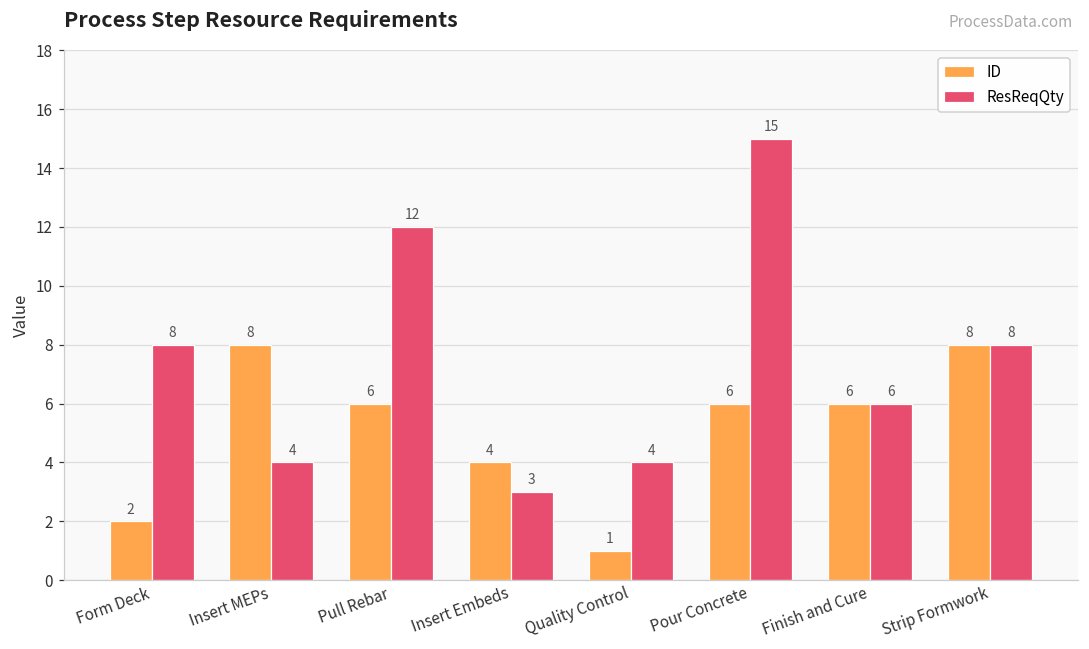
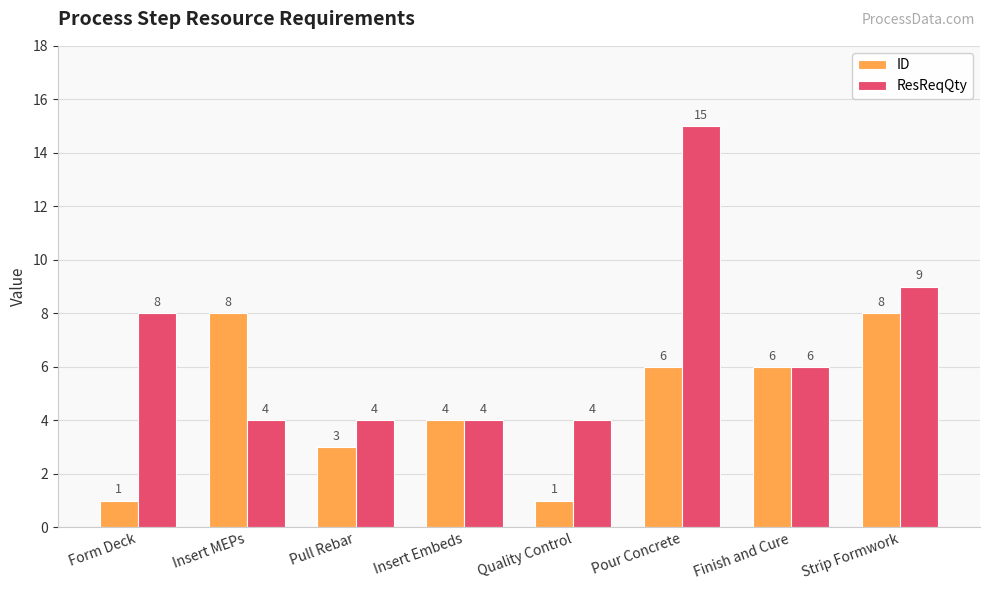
ID, Form Deck: 2 -> 1
ID, Pull Rebar: 6 -> 3
ResReqQty, Pull Rebar: 12 -> 4
ResReqQty, Insert Embeds: 3 -> 4
ResReqQty, Strip Formwork: 8 -> 9
